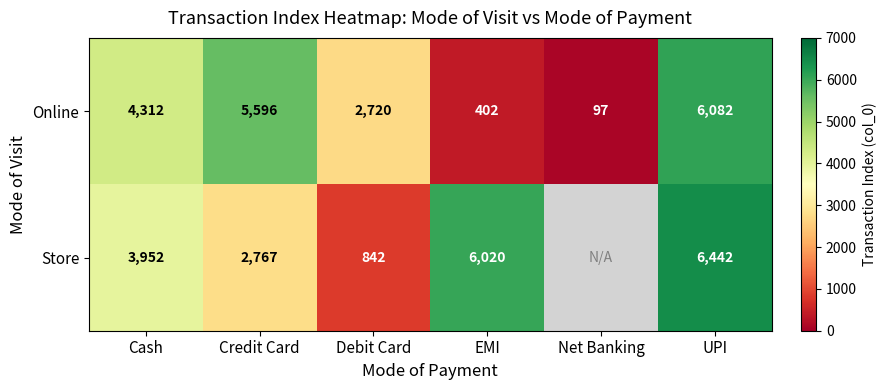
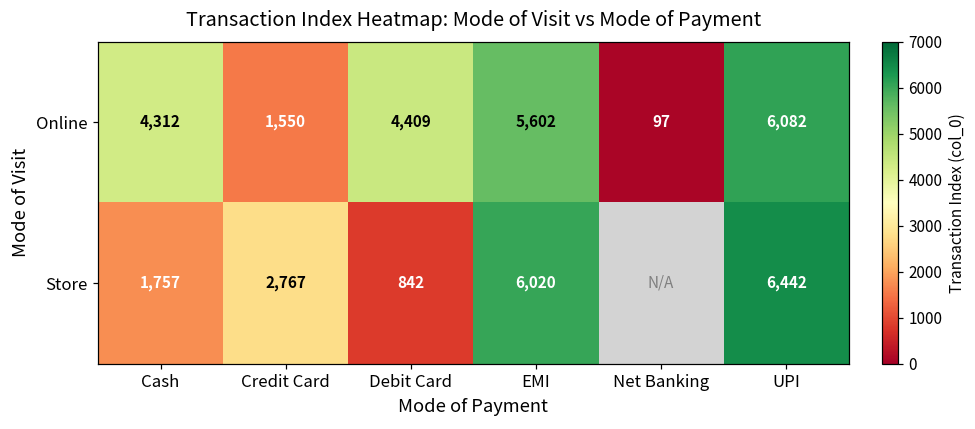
Online, Credit Card: 5,596 -> 1,550
Online, Debit Card: 2,720 -> 4,409
Online, EMI: 402 -> 5,602
Store, Cash: 3,952 -> 1,757
